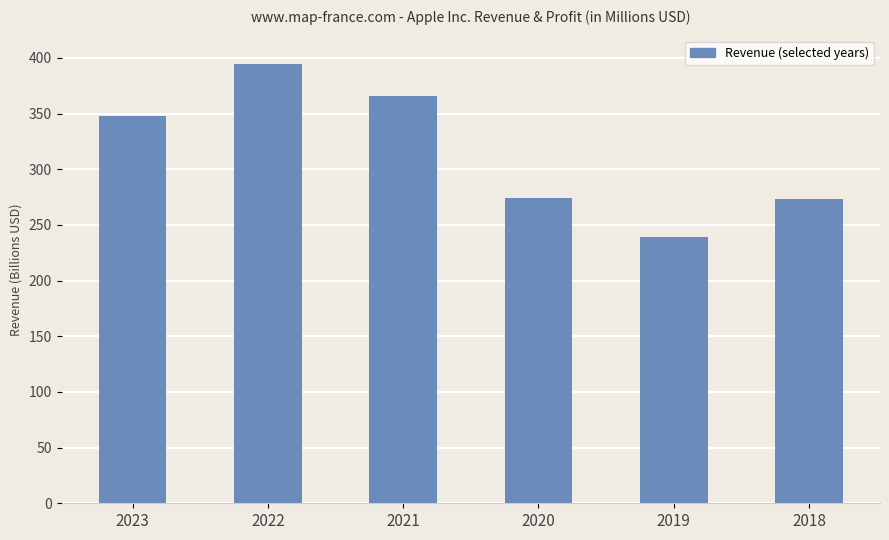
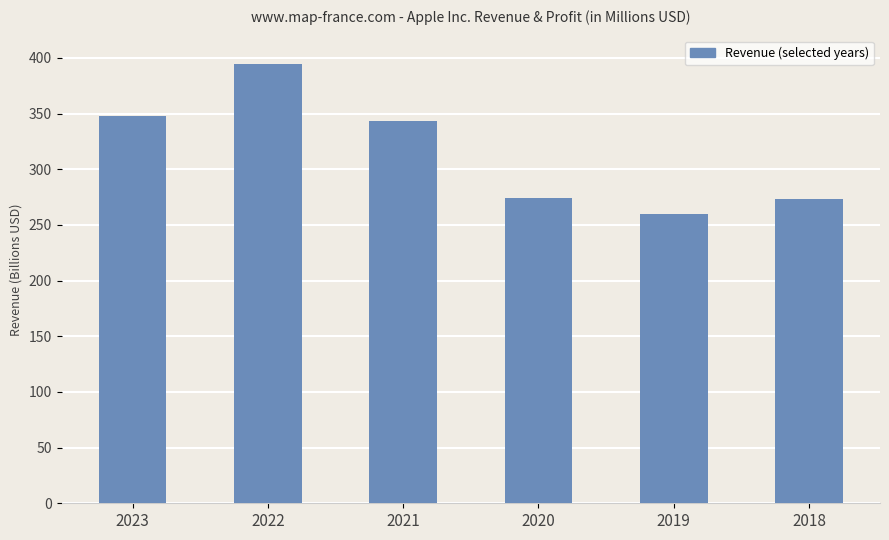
2021: 366 -> 343
2019: 239 -> 260
